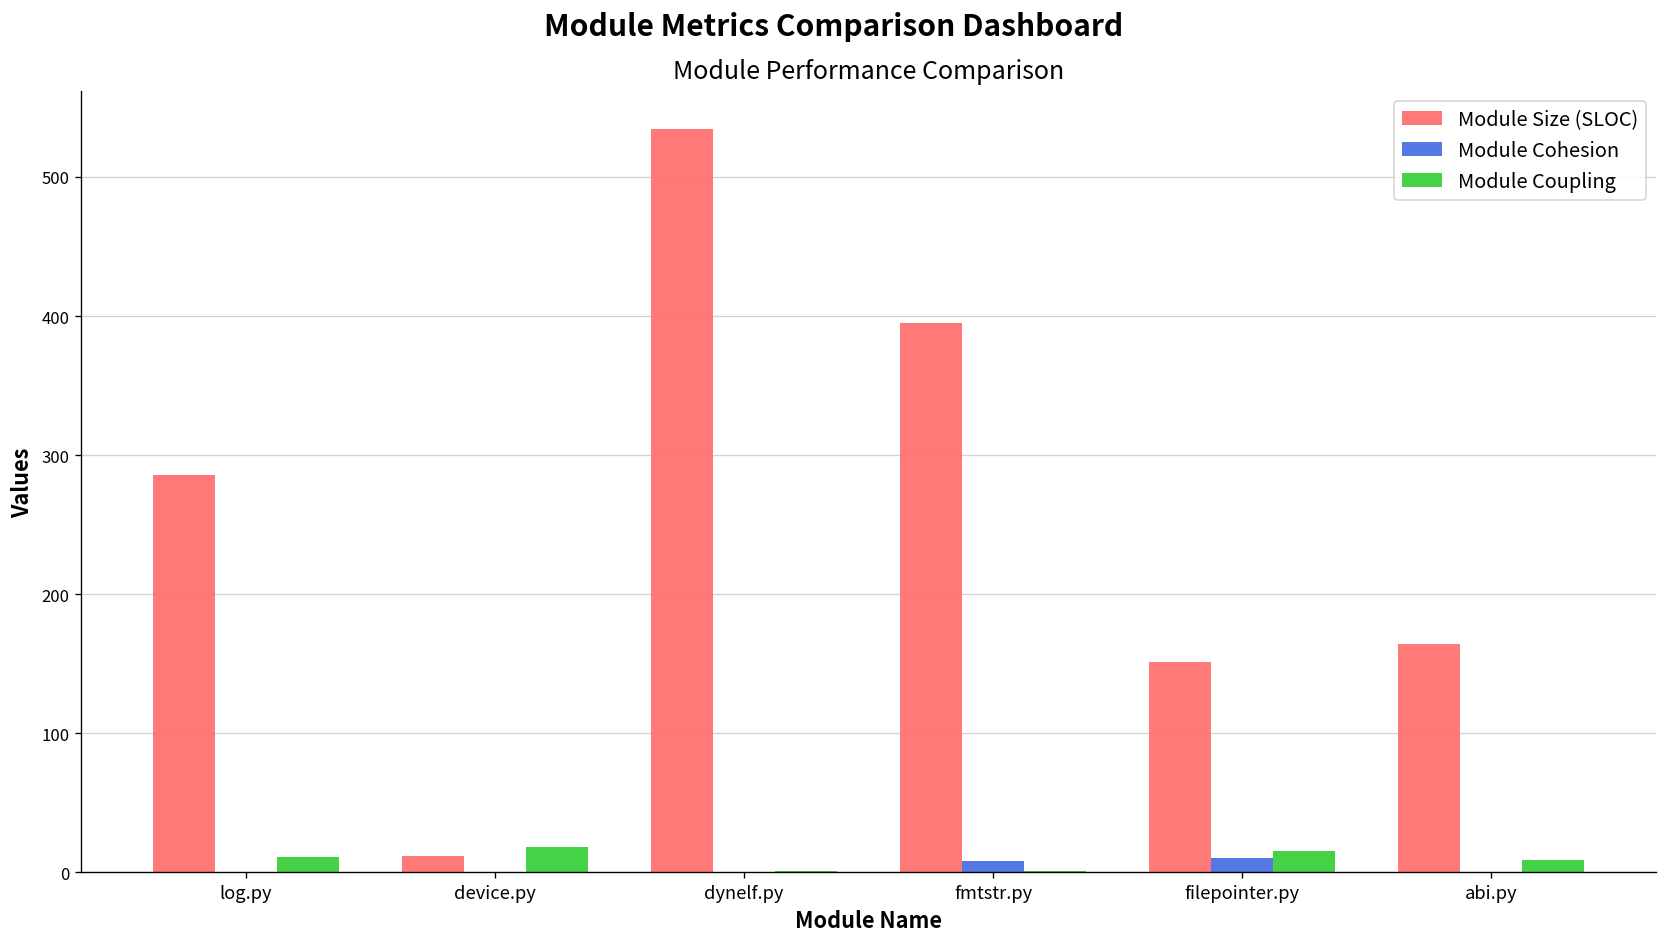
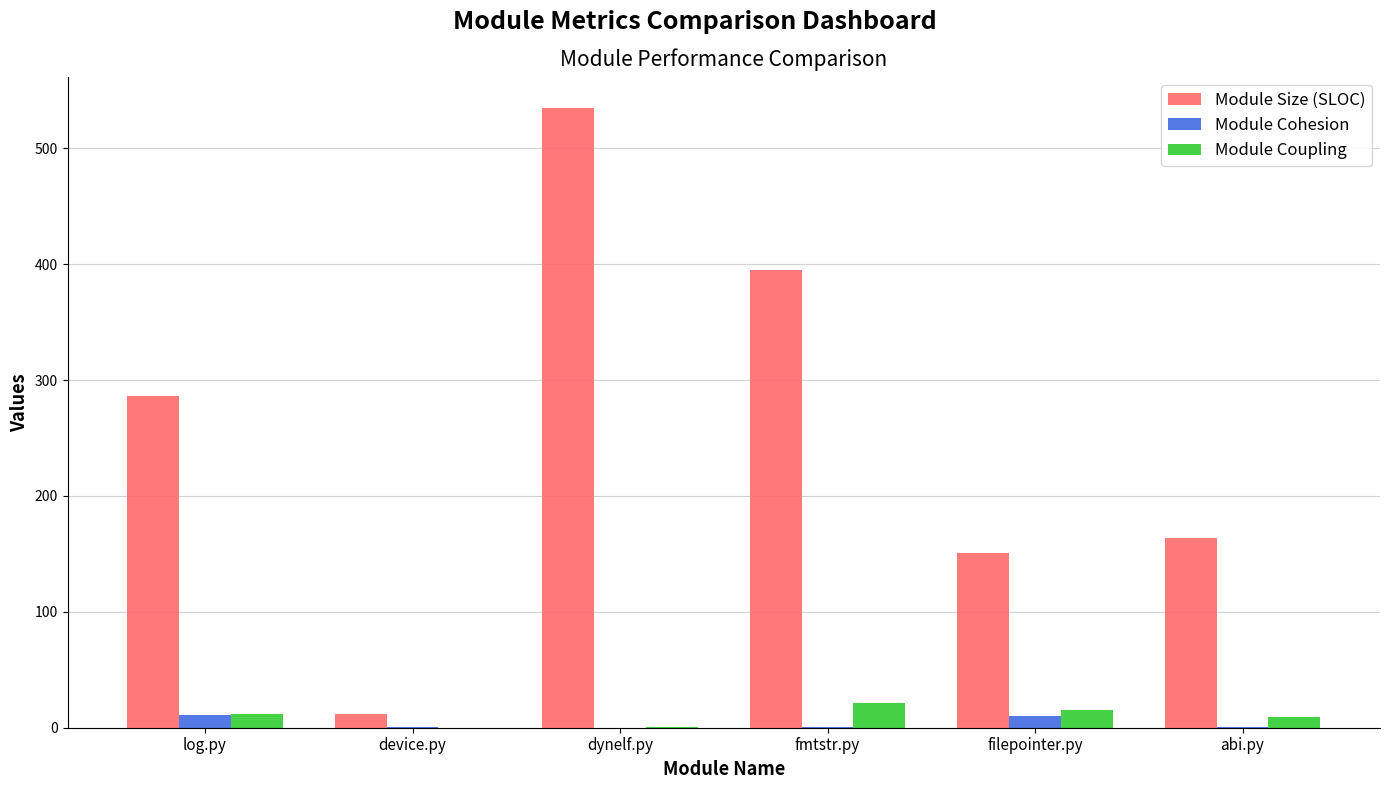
Module Cohesion, log.py: 0 -> 11
Module Coupling, device.py: 18 -> 0
Module Cohesion, fmtstr.py: 8 -> 1
Module Coupling, fmtstr.py: 1 -> 22
